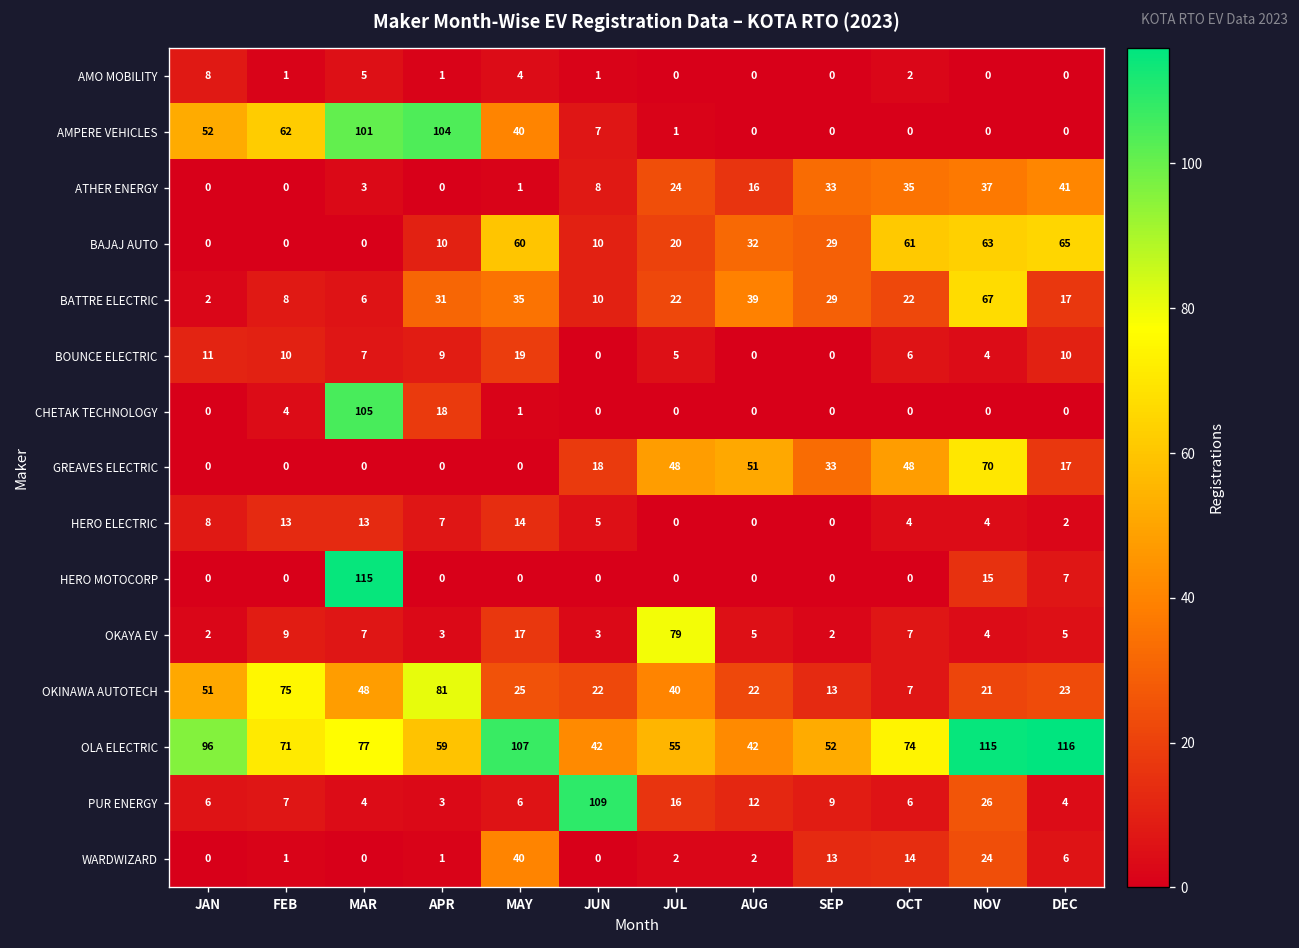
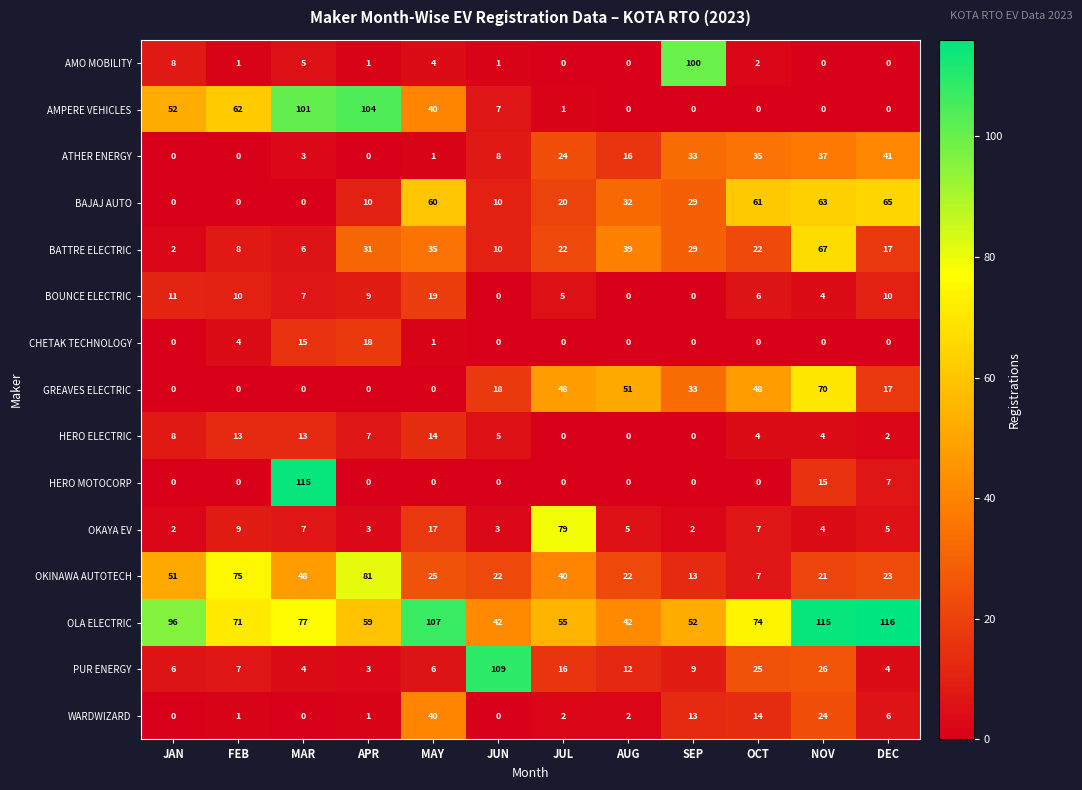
AMO MOBILITY, SEP: 0 -> 100
CHETAK TECHNOLOGY, MAR: 105 -> 15
PUR ENERGY, OCT: 6 -> 25
